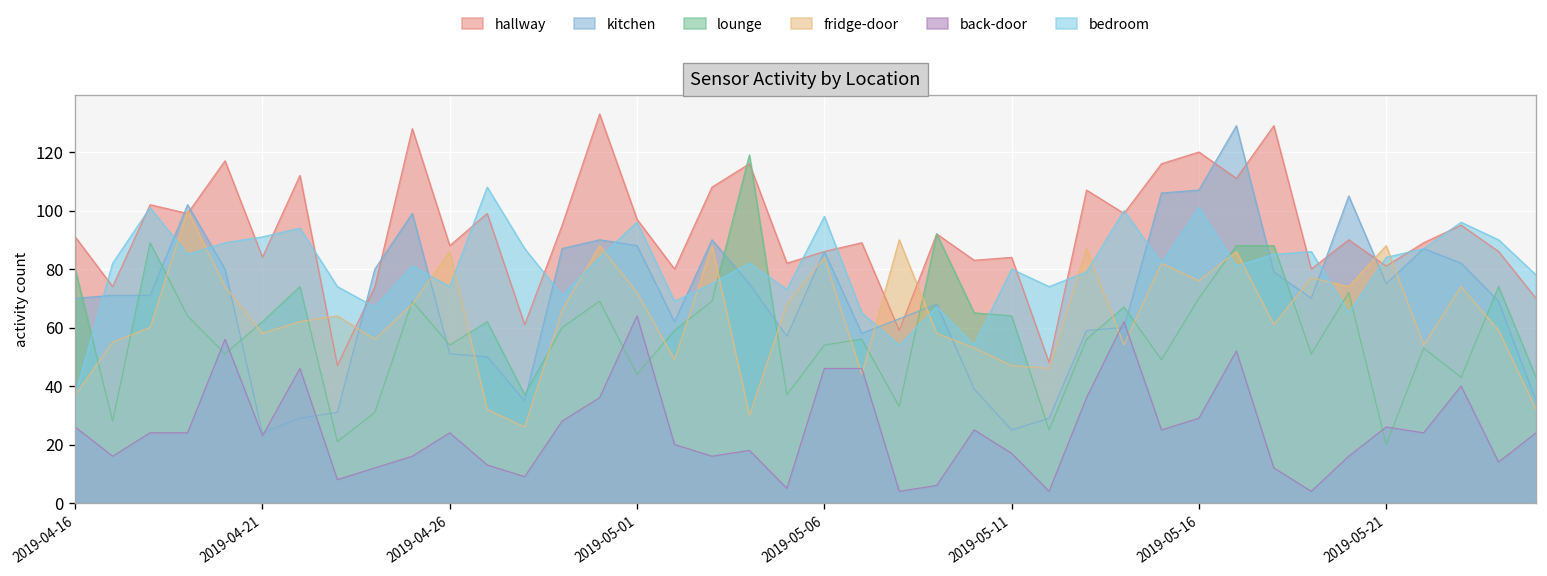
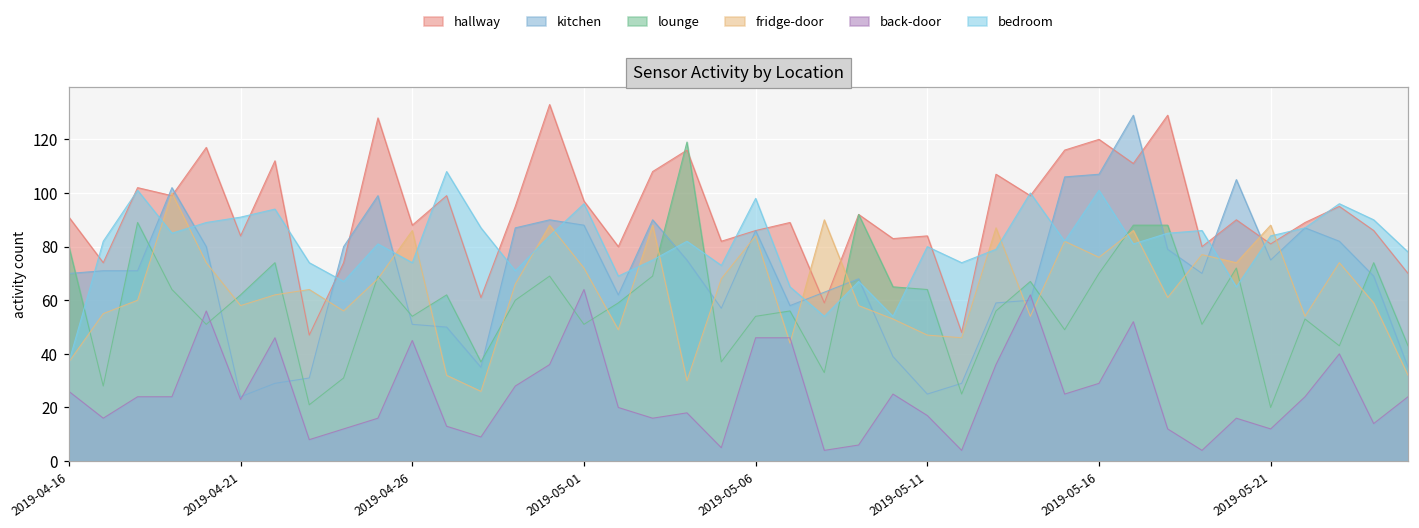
back-door, 2019-04-26: 24 -> 45
lounge, 2019-05-01: 44 -> 51
back-door, 2019-05-21: 26 -> 12
